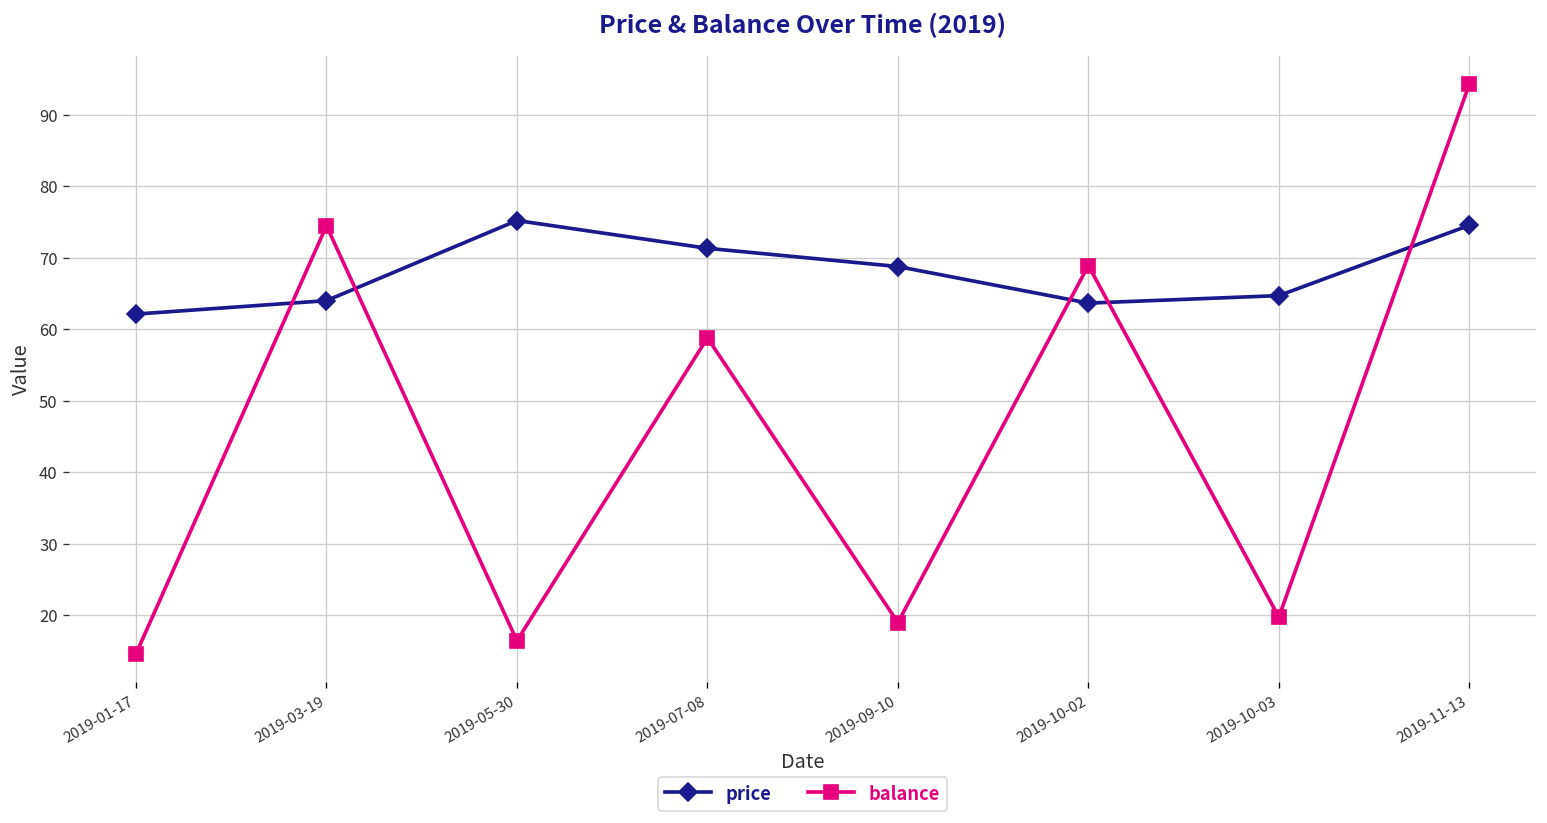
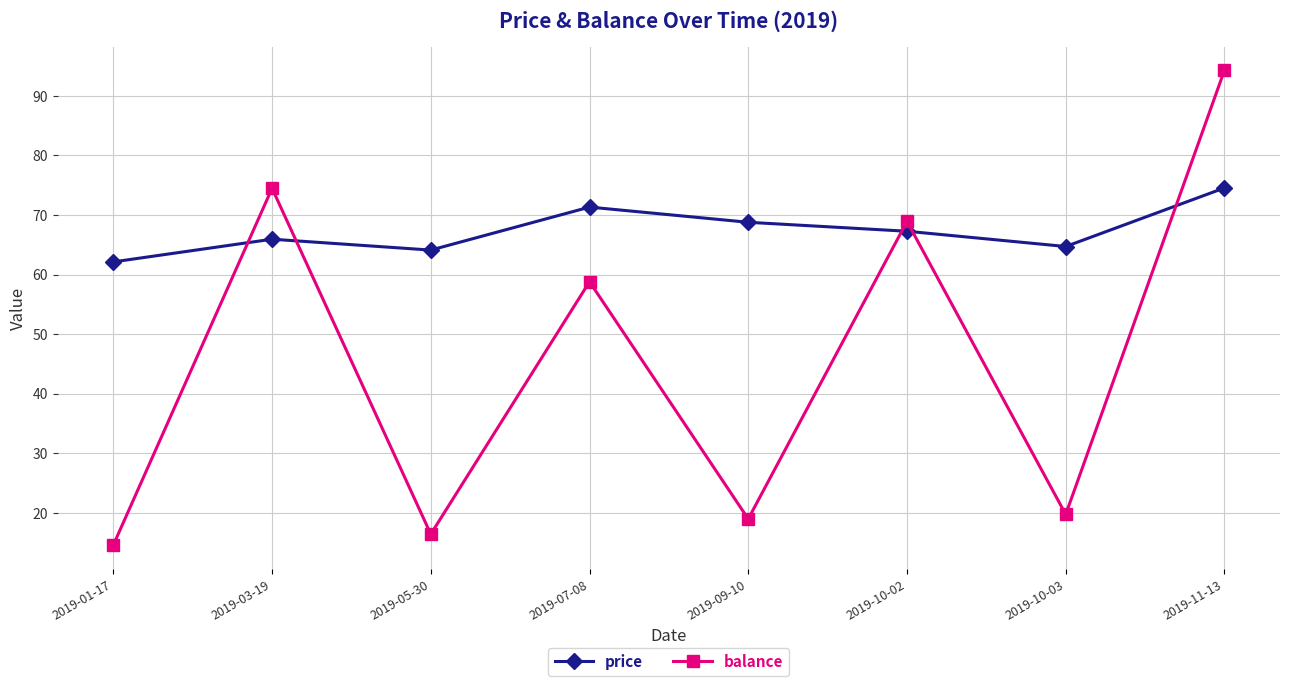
price, 2019-03-19: 64 -> 66
price, 2019-05-30: 75 -> 64
price, 2019-10-02: 64 -> 67
